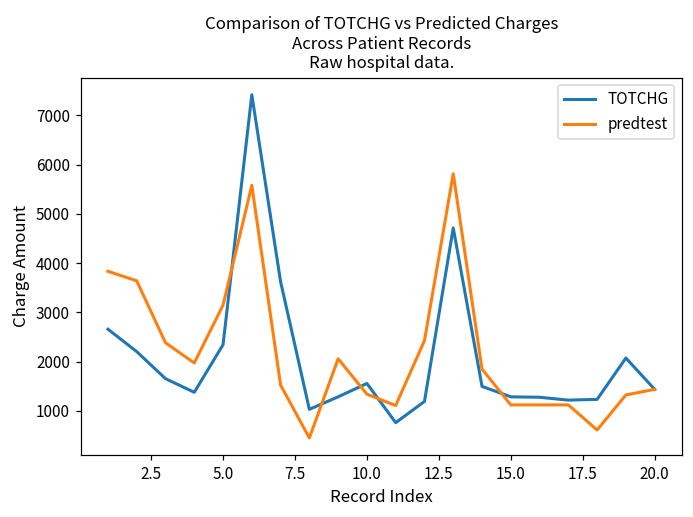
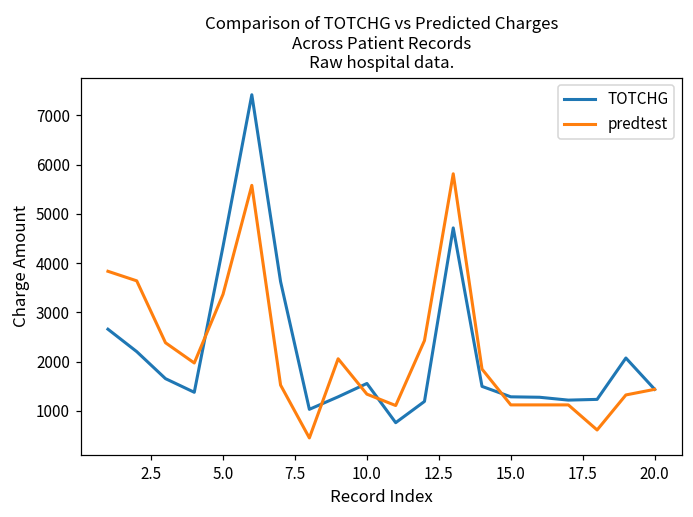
TOTCHG, 5.0: 2300 -> 4300
predtest, 5.0: 3100 -> 3400
